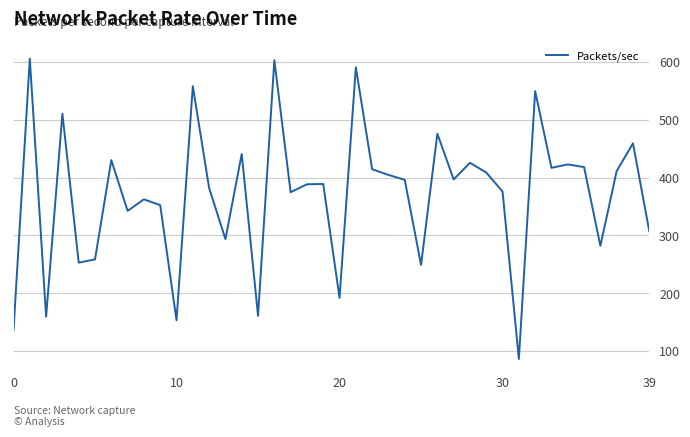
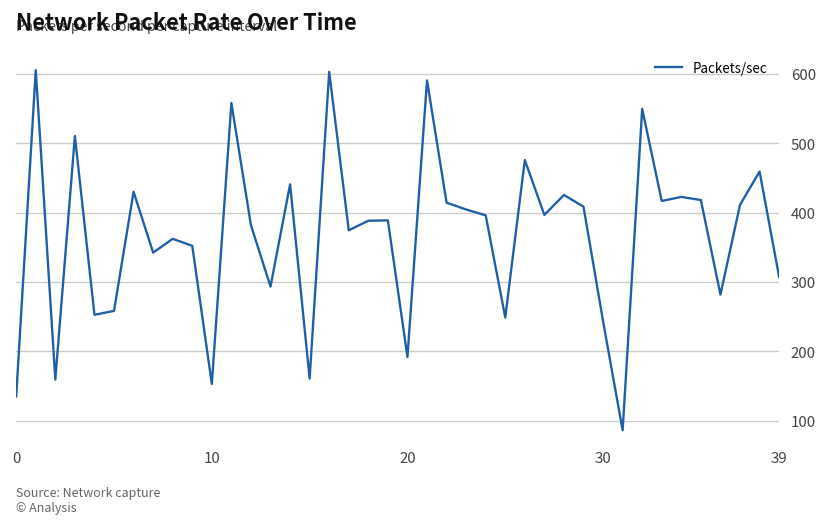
30: 380 -> 240
